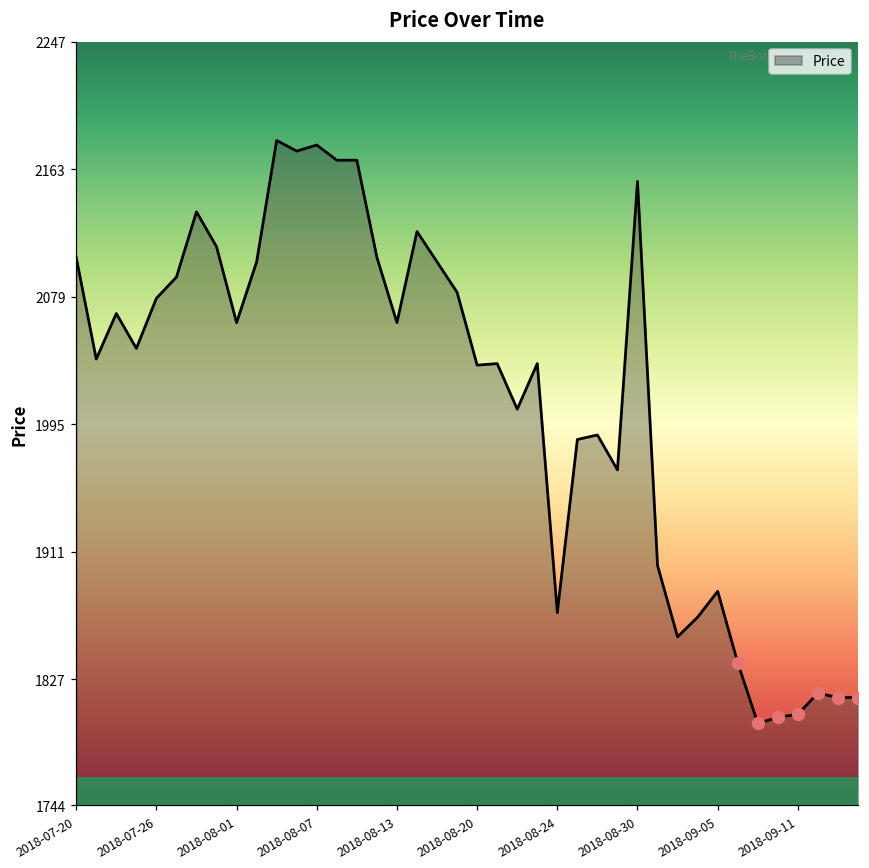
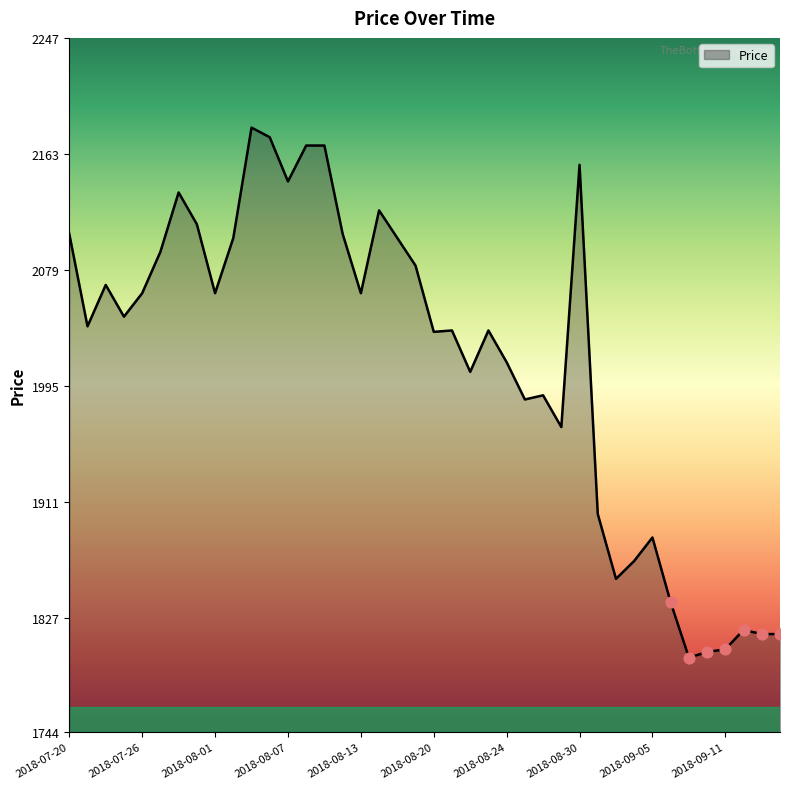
Price, 2018-07-26: 2078 -> 2062
Price, 2018-08-07: 2179 -> 2143
Price, 2018-08-24: 1871 -> 2012
